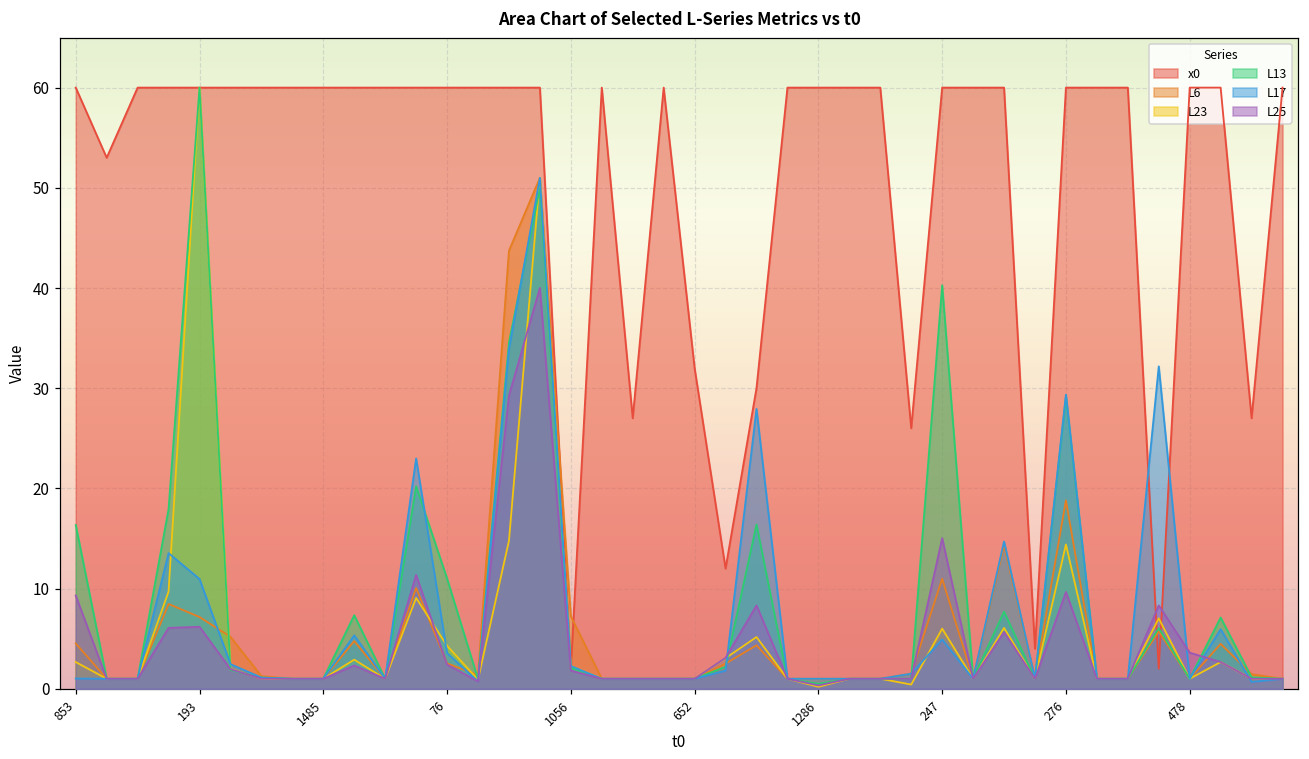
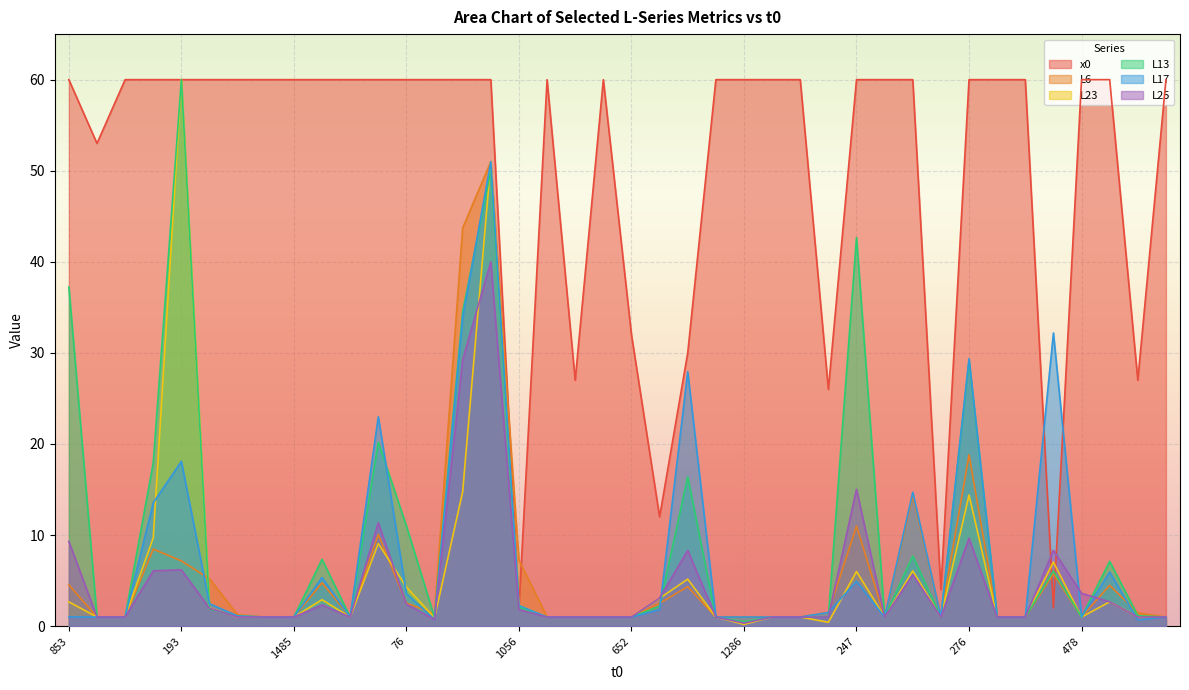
L13, 853: 16 -> 37
L17, 193: 11 -> 18
L13, 247: 40 -> 43
